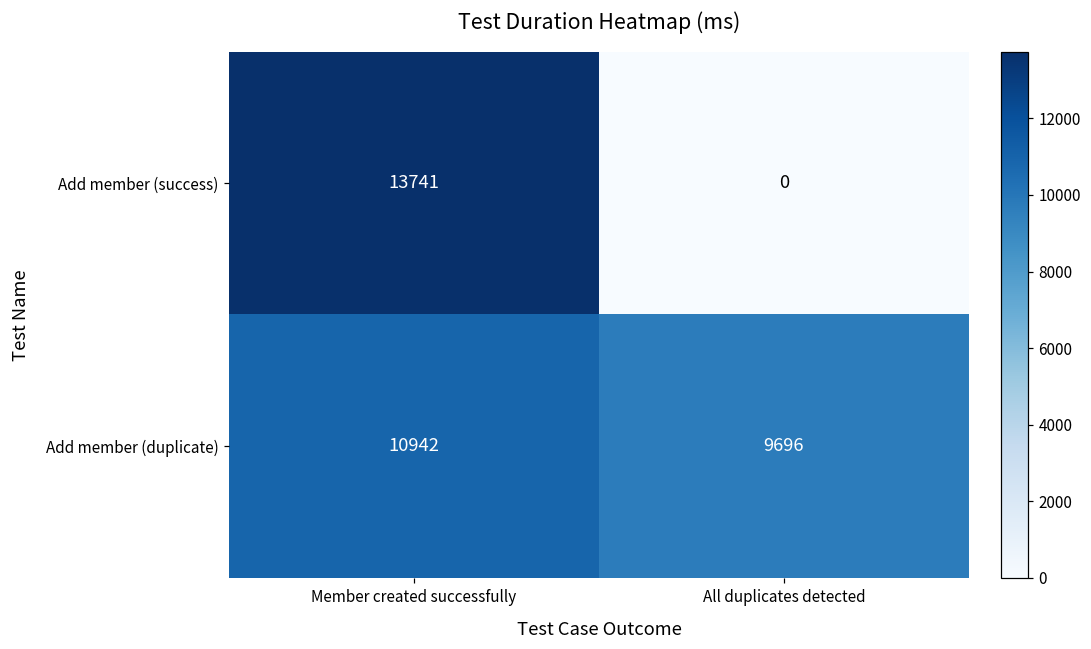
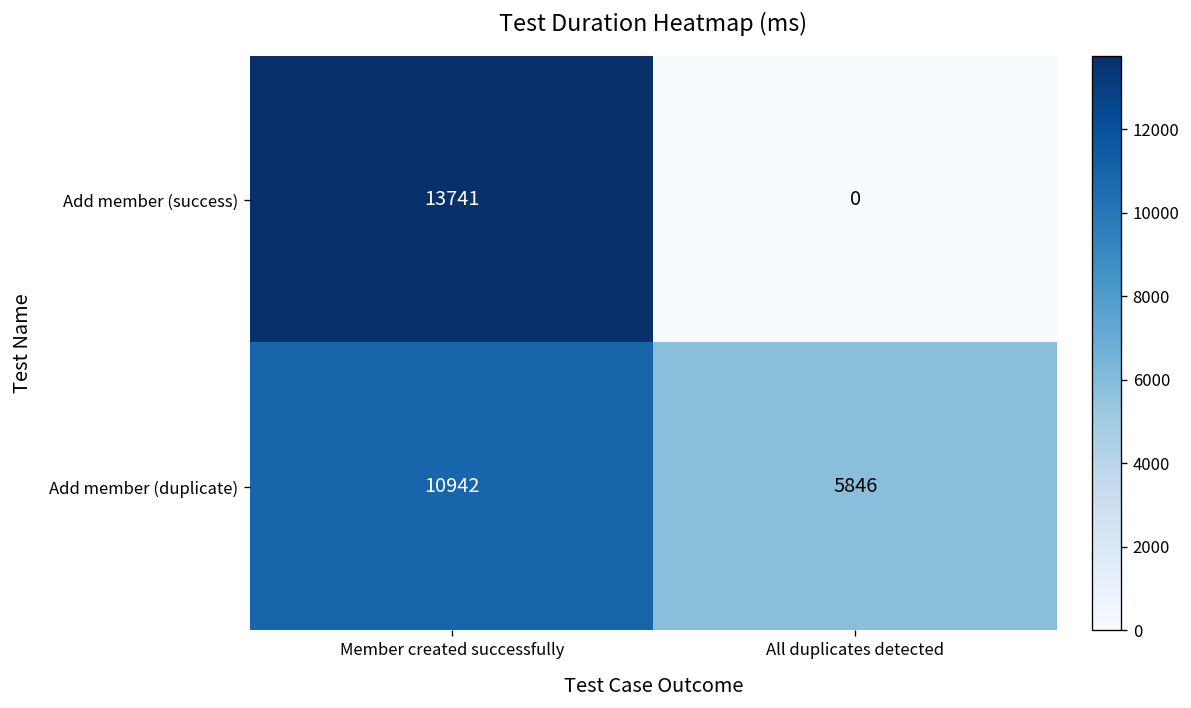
Add member (duplicate), All duplicates detected: 9696 -> 5846
